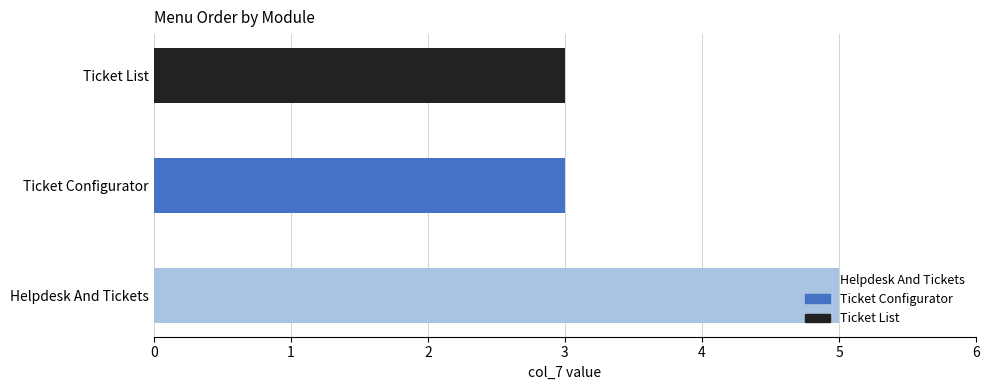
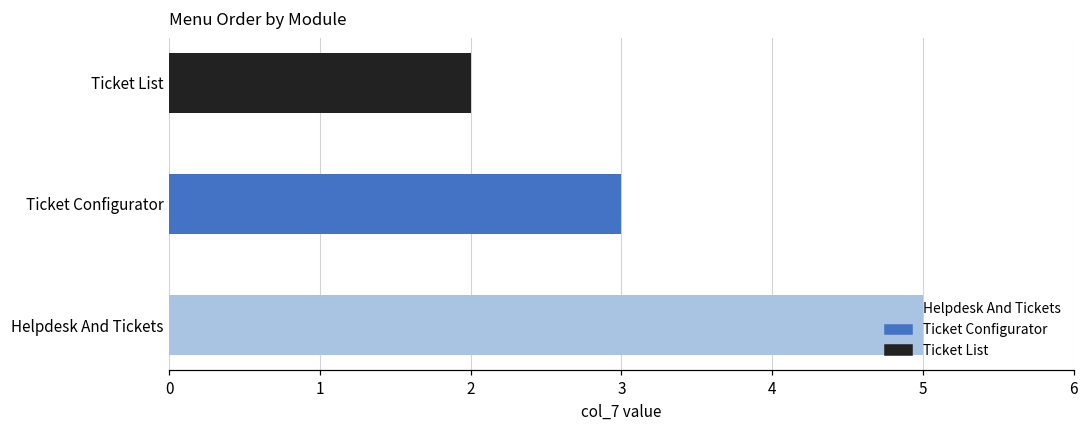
Ticket List: 3 -> 2
